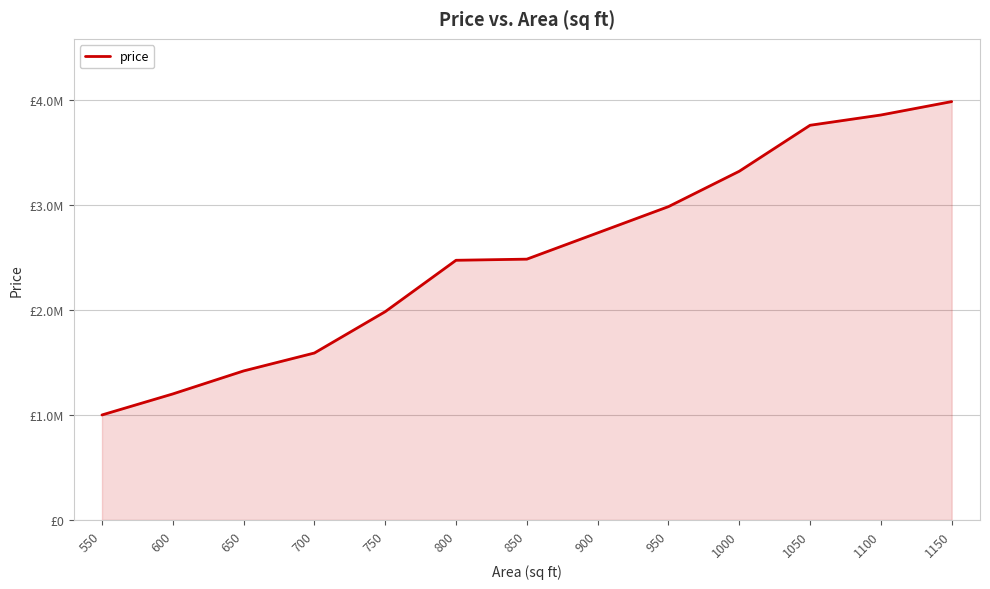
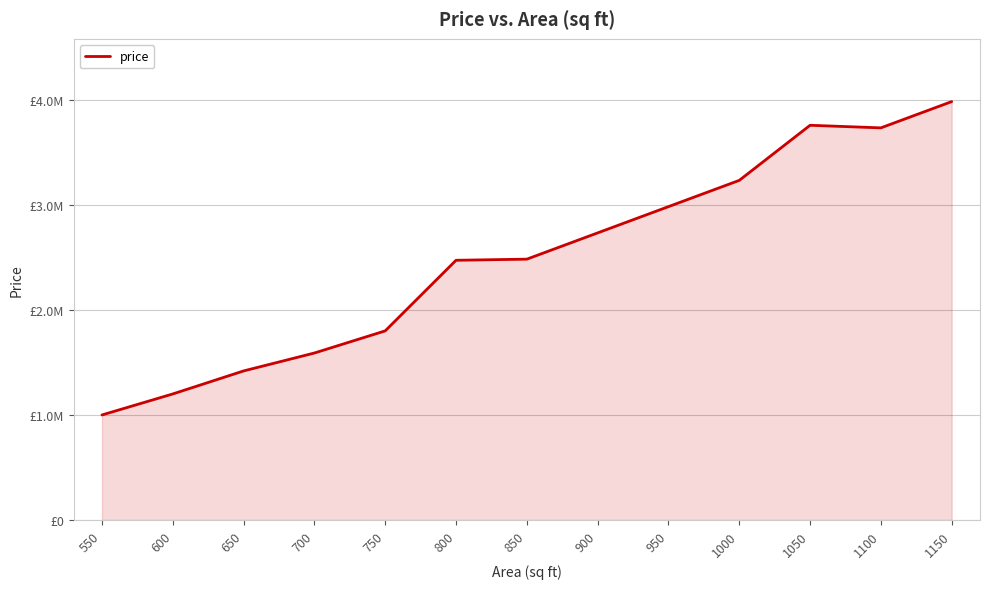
750: £1980000 -> £1800000
1000: £3320000 -> £3230000
1100: £3860000 -> £3730000
